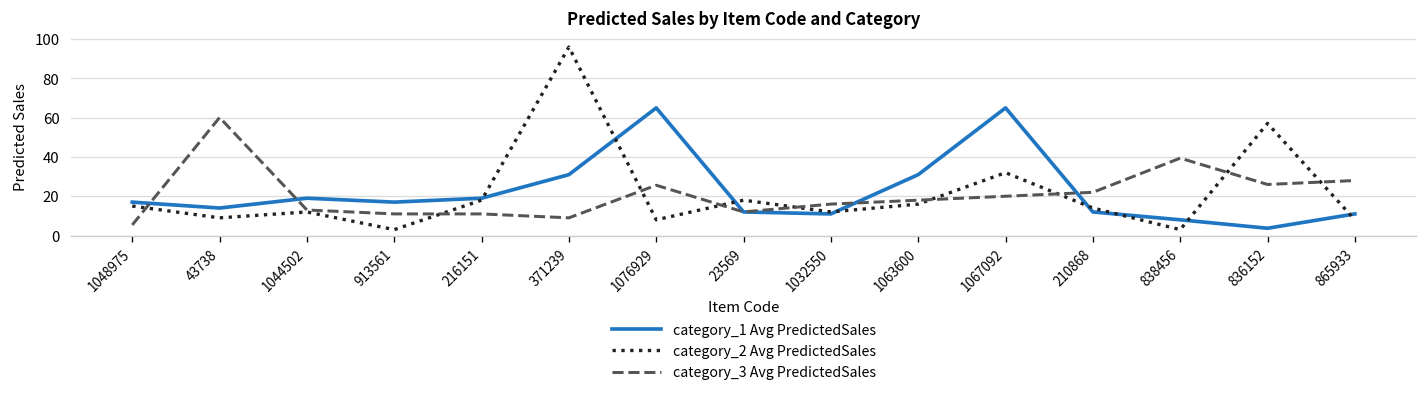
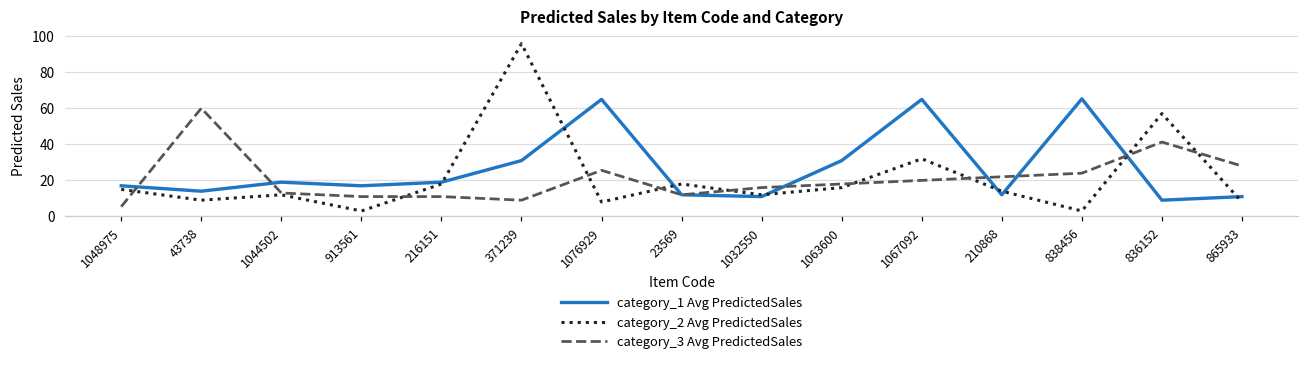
category_1 Avg PredictedSales, 838456: 8 -> 65
category_3 Avg PredictedSales, 838456: 39 -> 24
category_1 Avg PredictedSales, 836152: 4 -> 9
category_3 Avg PredictedSales, 836152: 26 -> 41
